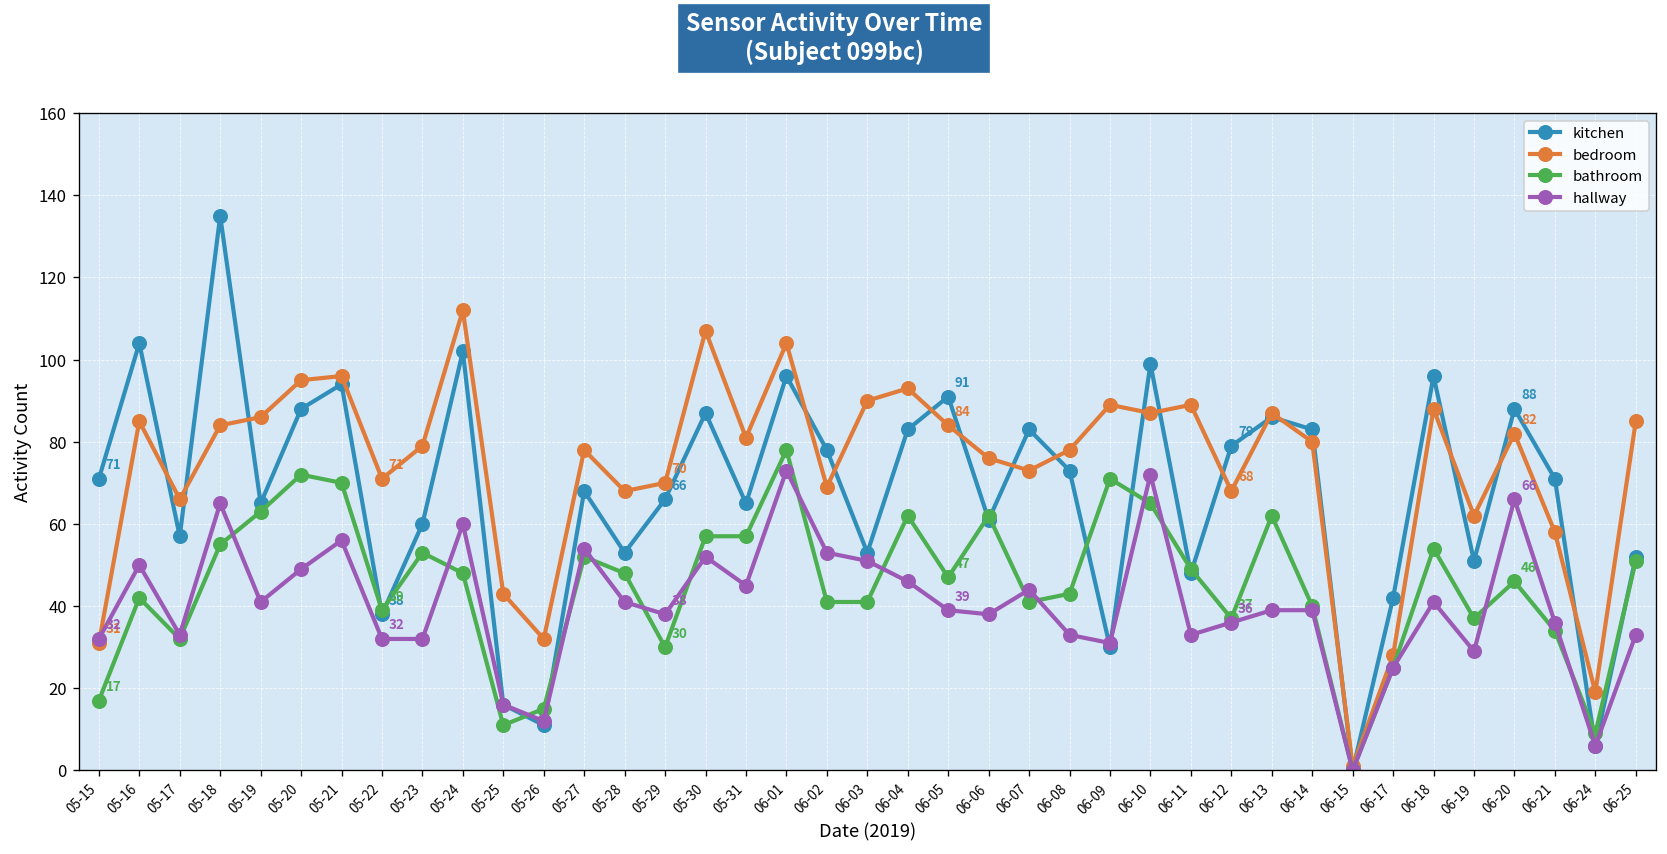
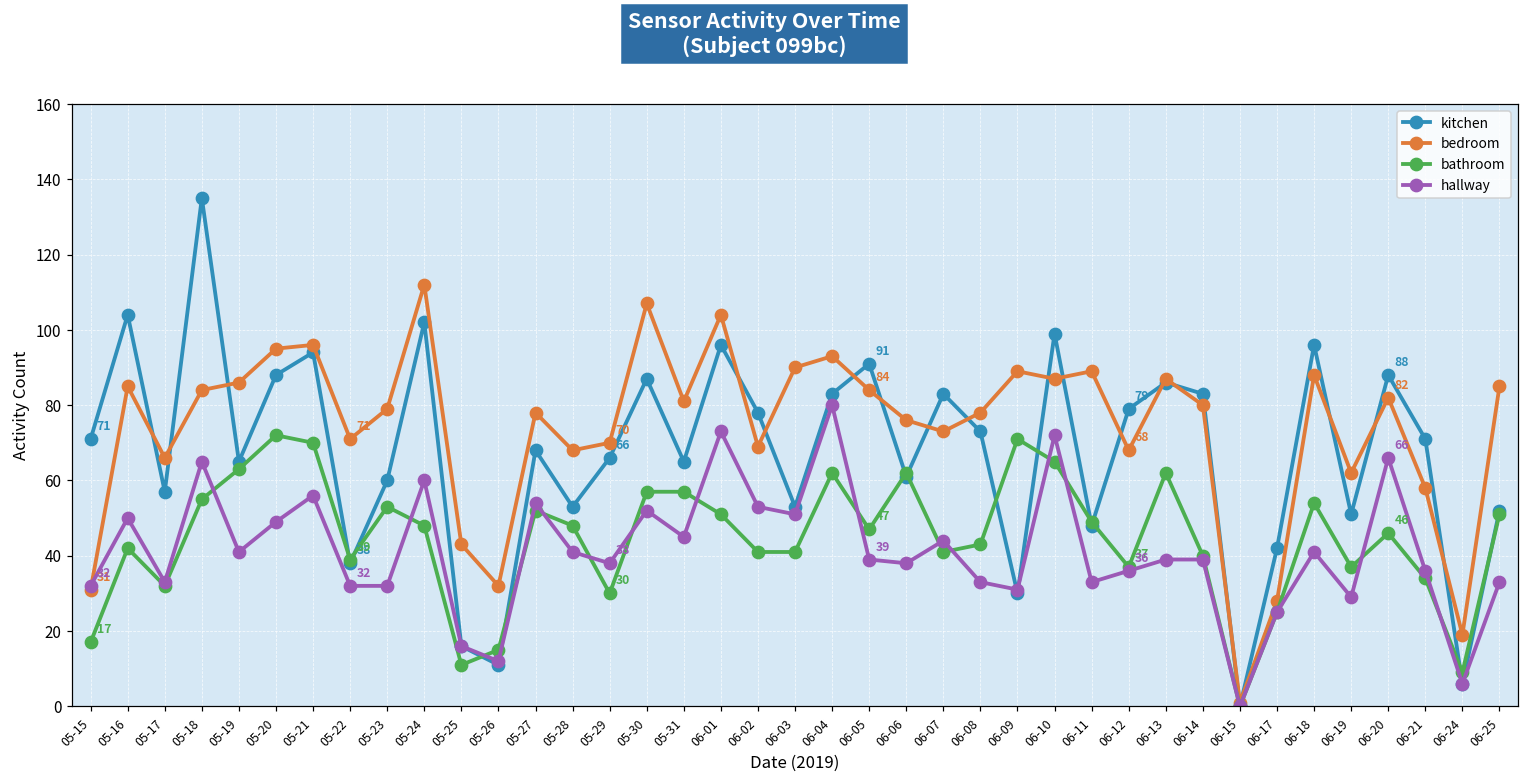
bathroom, 06-01: 78 -> 51
hallway, 06-04: 46 -> 80
